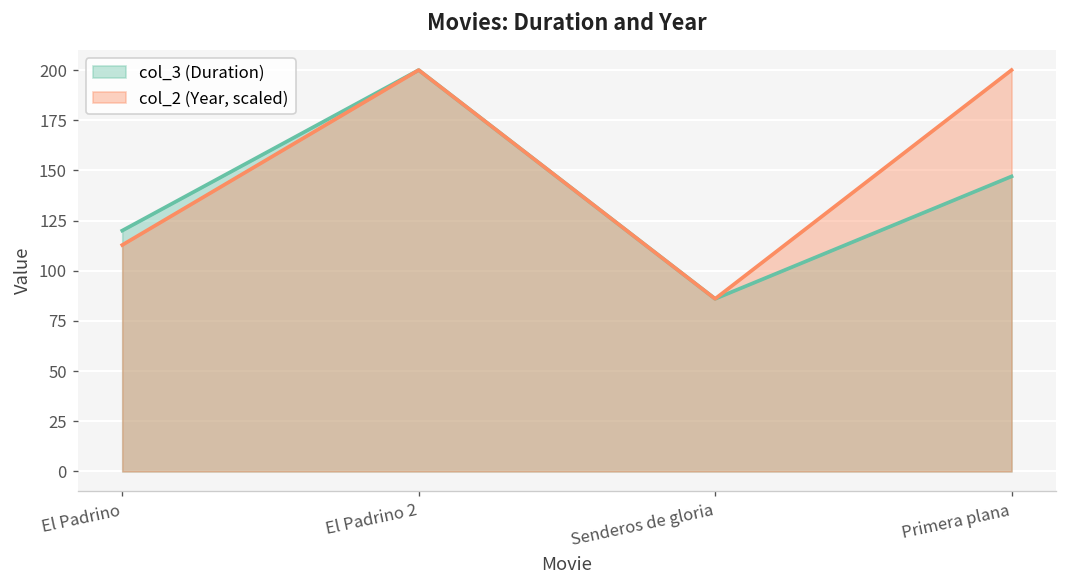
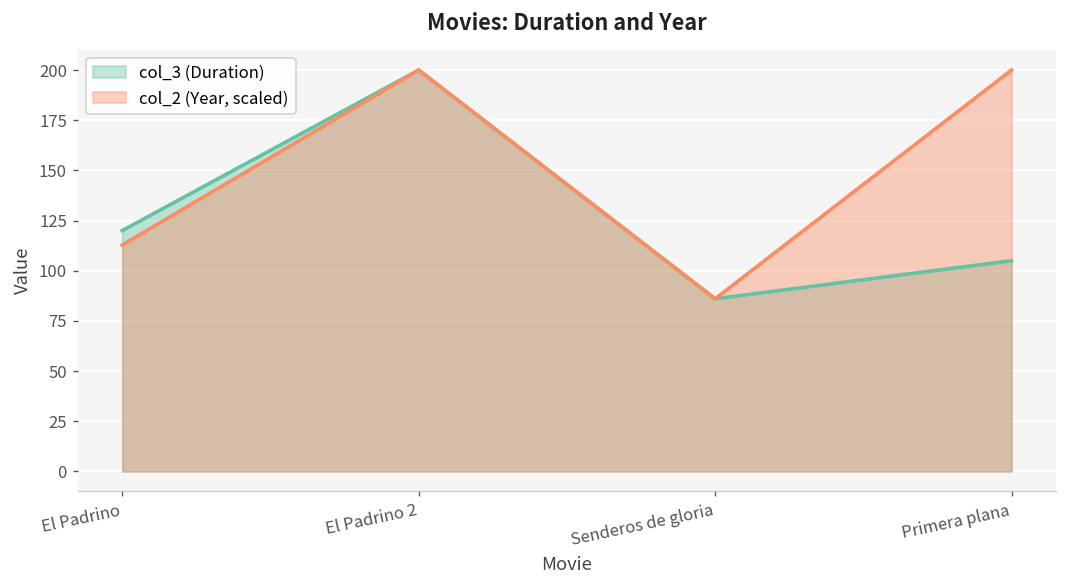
col_3 (Duration), Primera plana: 147 -> 105
